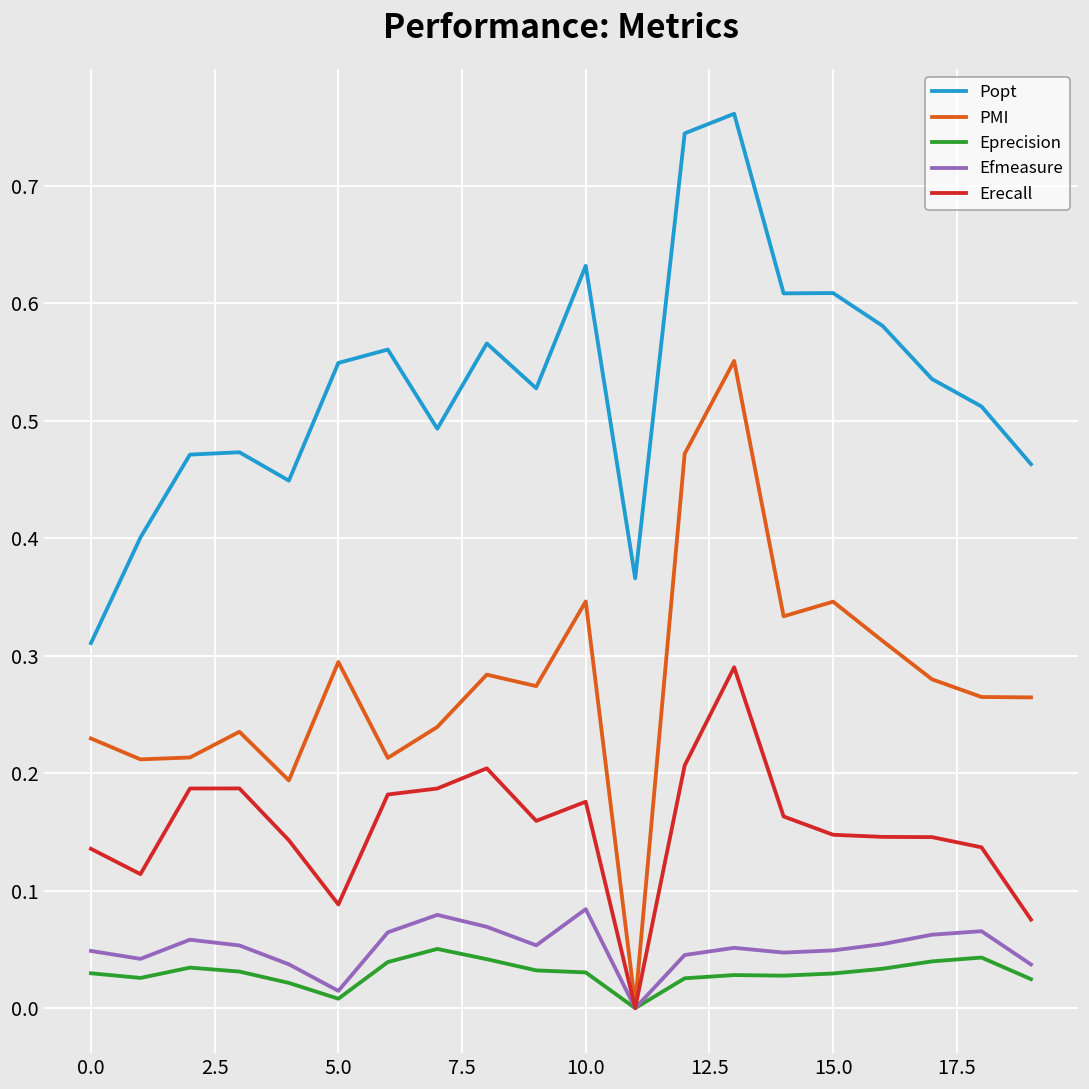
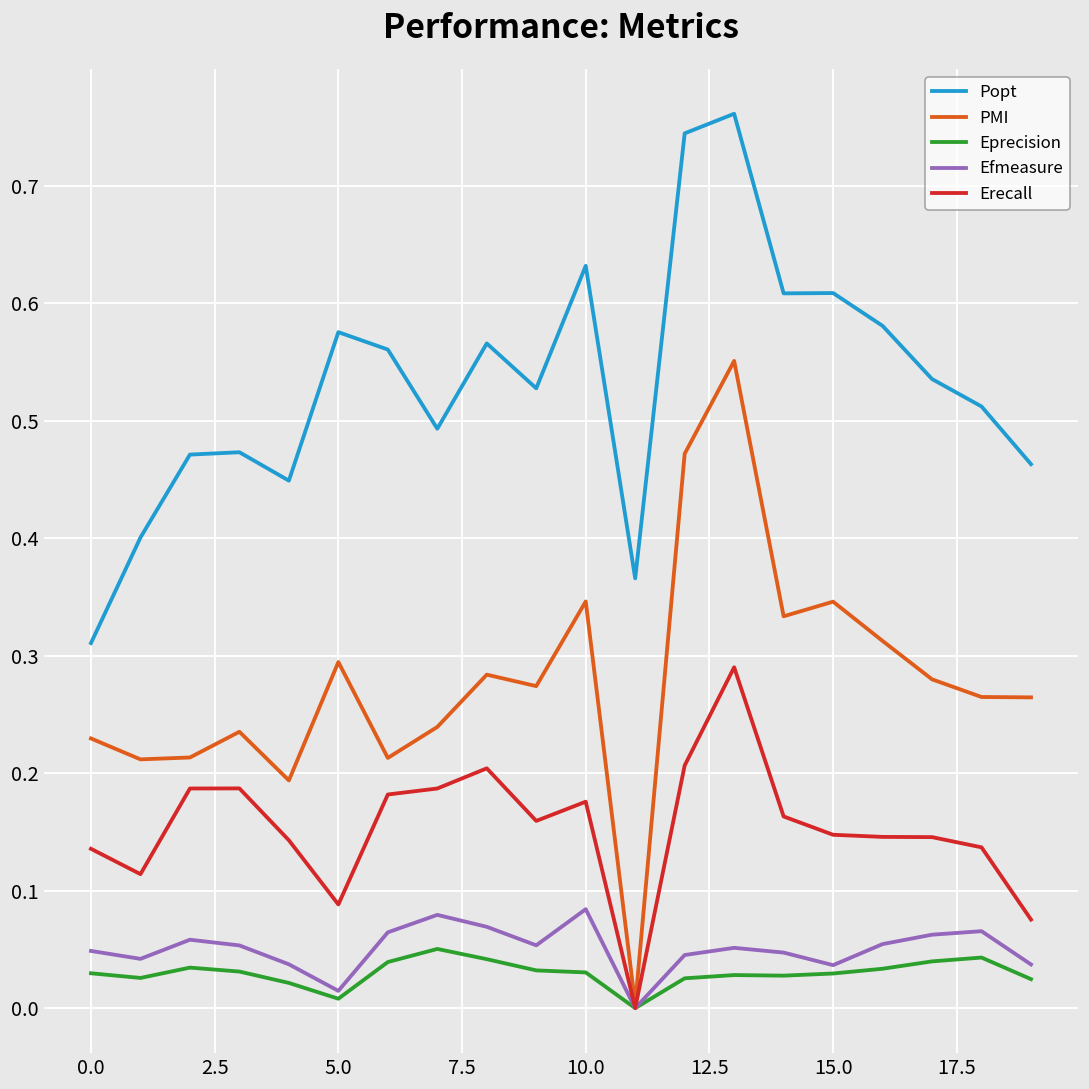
Popt, 5.0: 0.549 -> 0.575
Efmeasure, 15.0: 0.049 -> 0.037
